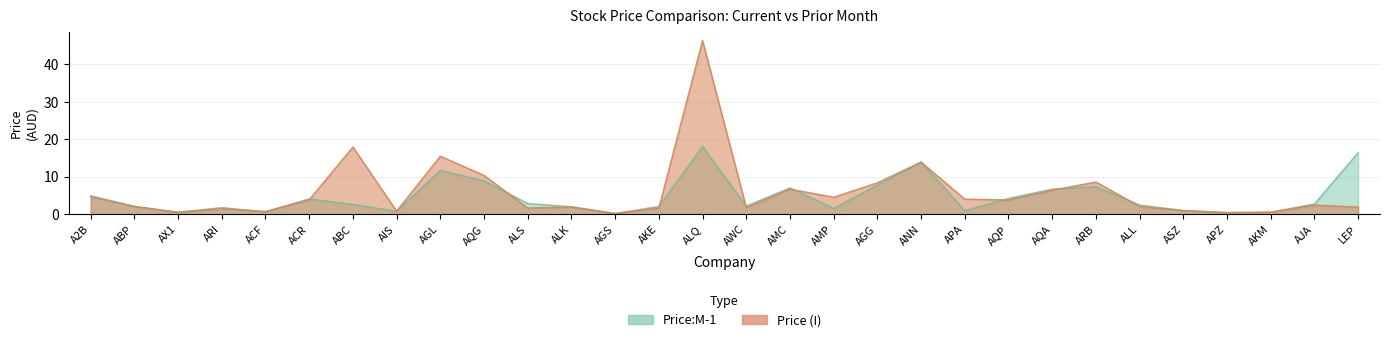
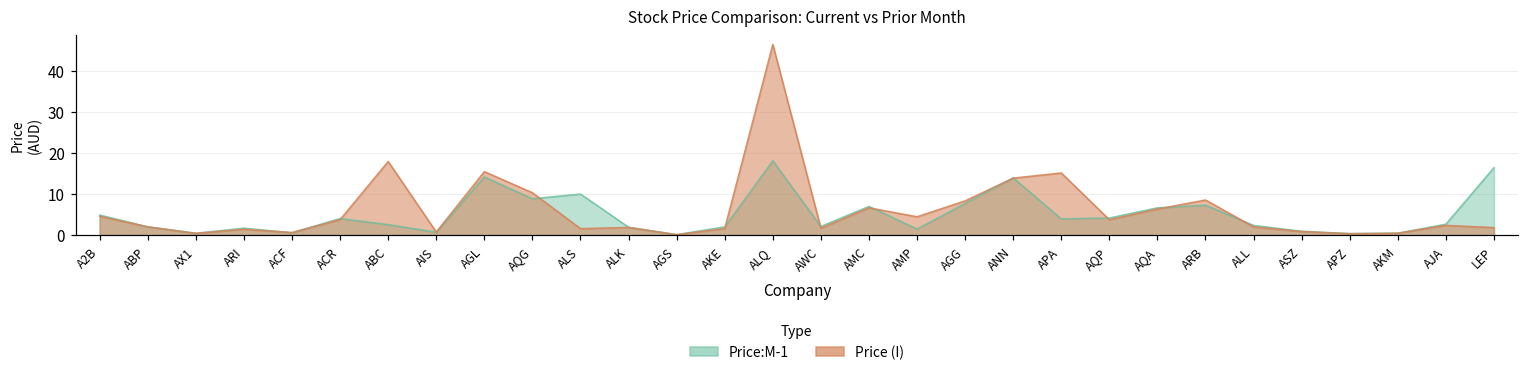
Price:M-1, AGL: 12 -> 14
Price:M-1, ALS: 3 -> 10
Price:M-1, APA: 1 -> 4
Price (I), APA: 4 -> 15
